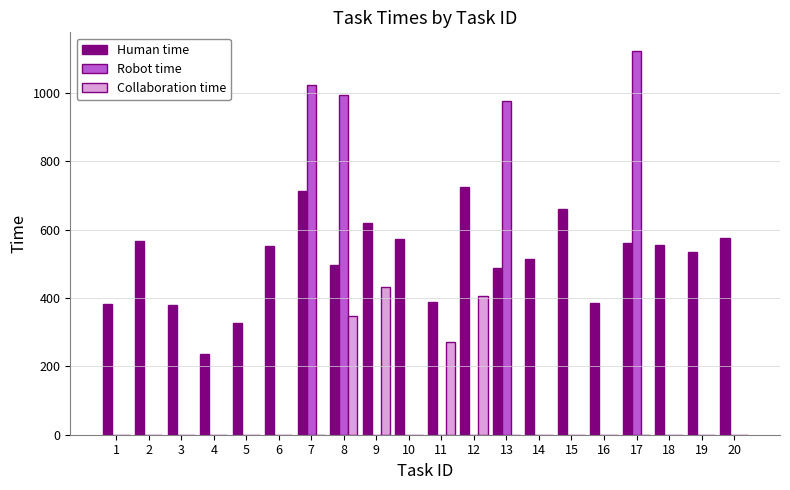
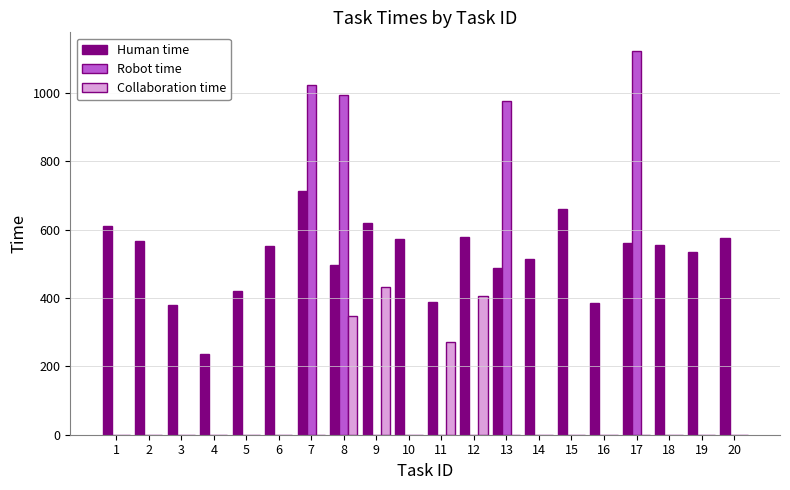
Human time, 1: 380 -> 610
Human time, 5: 330 -> 420
Human time, 12: 730 -> 580
